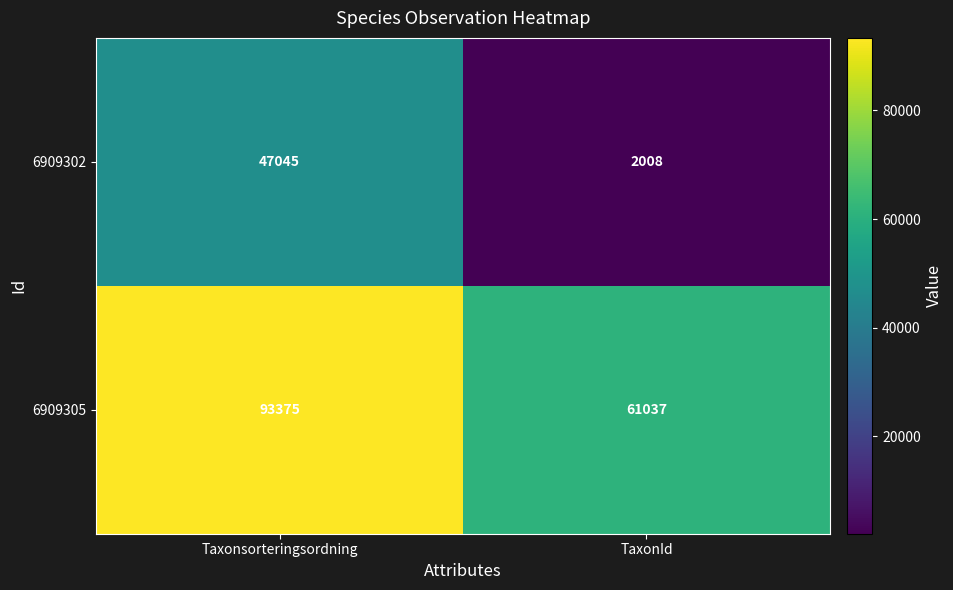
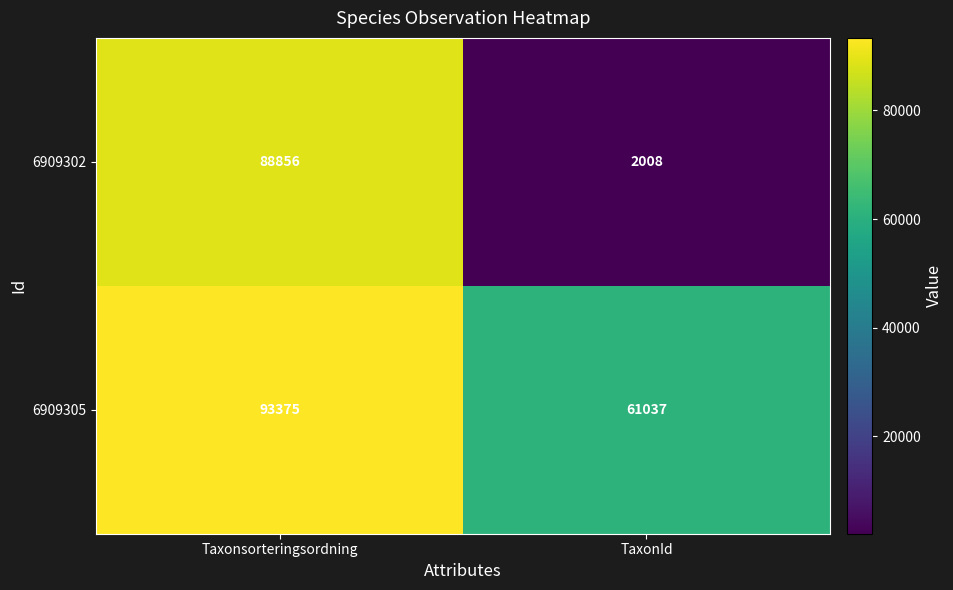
6909302, Taxonsorteringsordning: 47045 -> 88856
